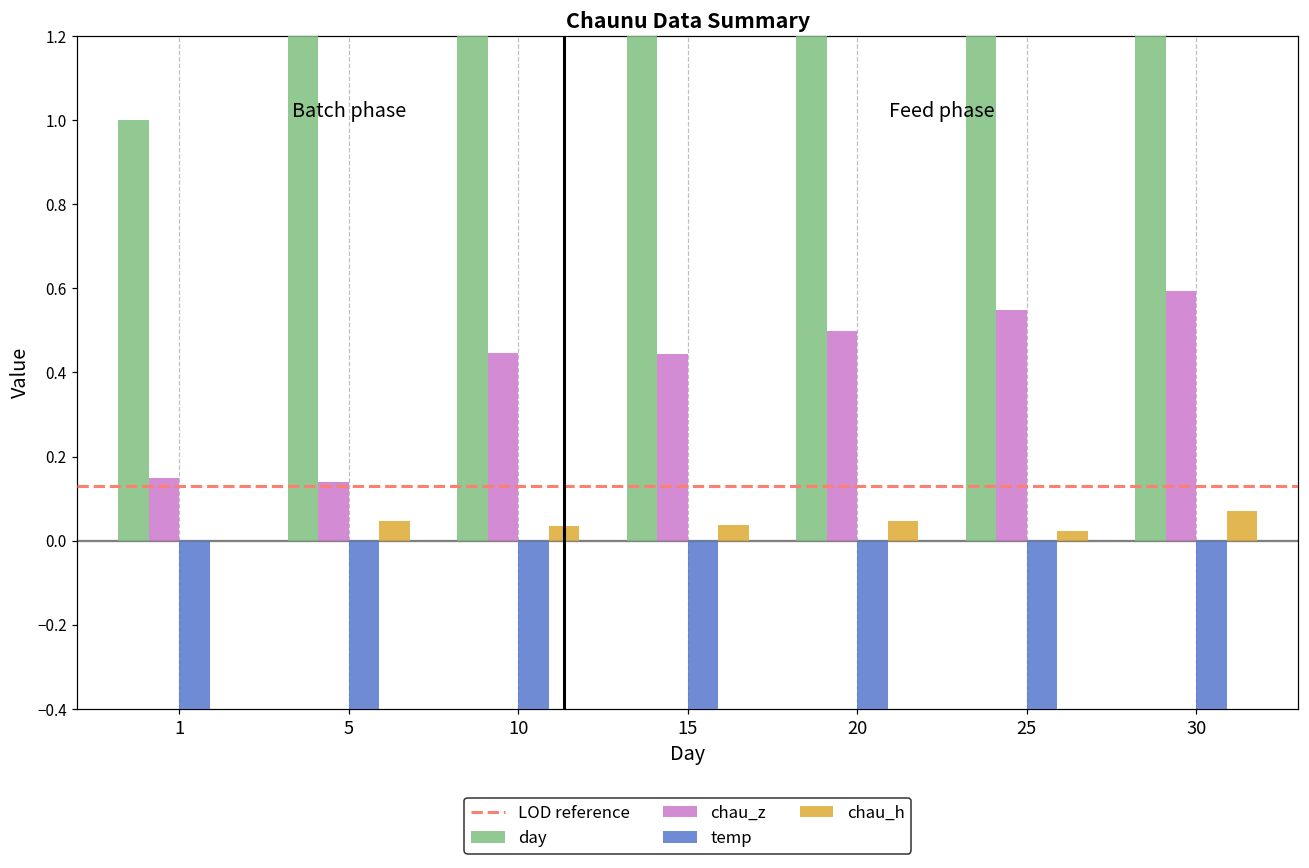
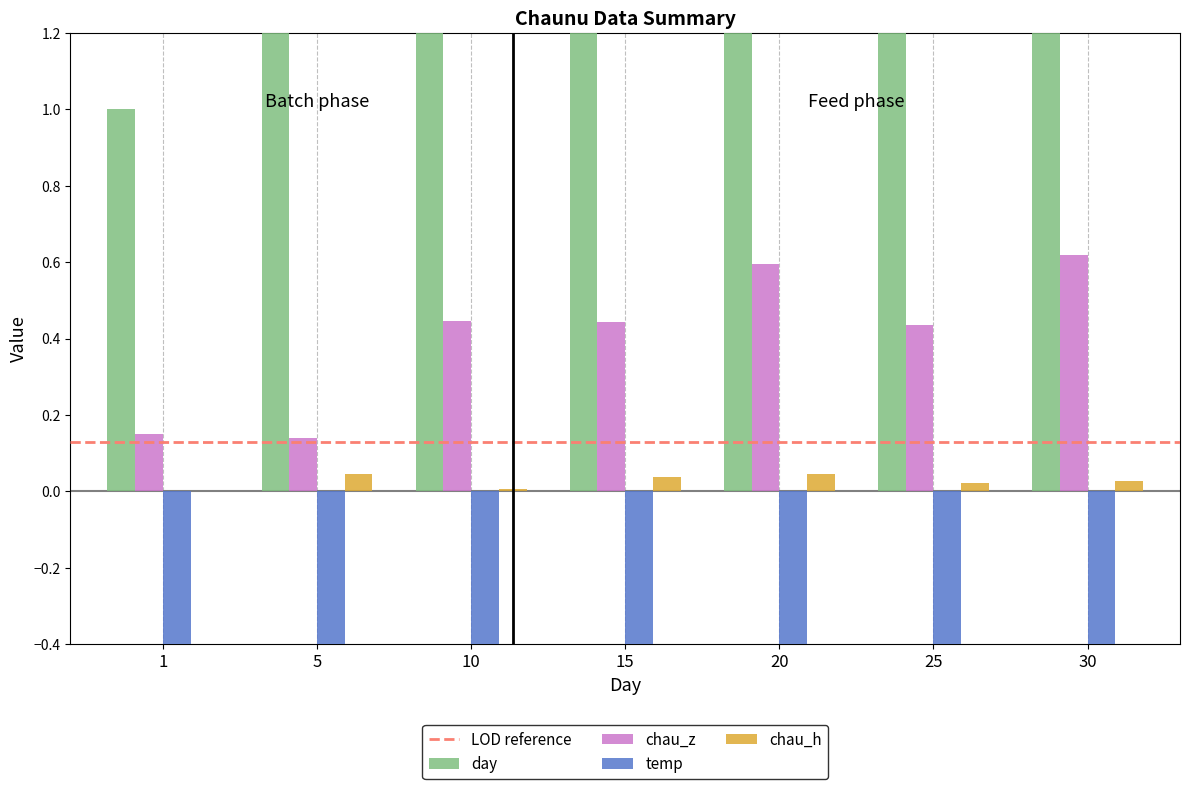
chau_h, 10: 0.04 -> 0.01
chau_z, 20: 0.50 -> 0.60
chau_z, 25: 0.55 -> 0.44
chau_z, 30: 0.59 -> 0.62
chau_h, 30: 0.07 -> 0.03
